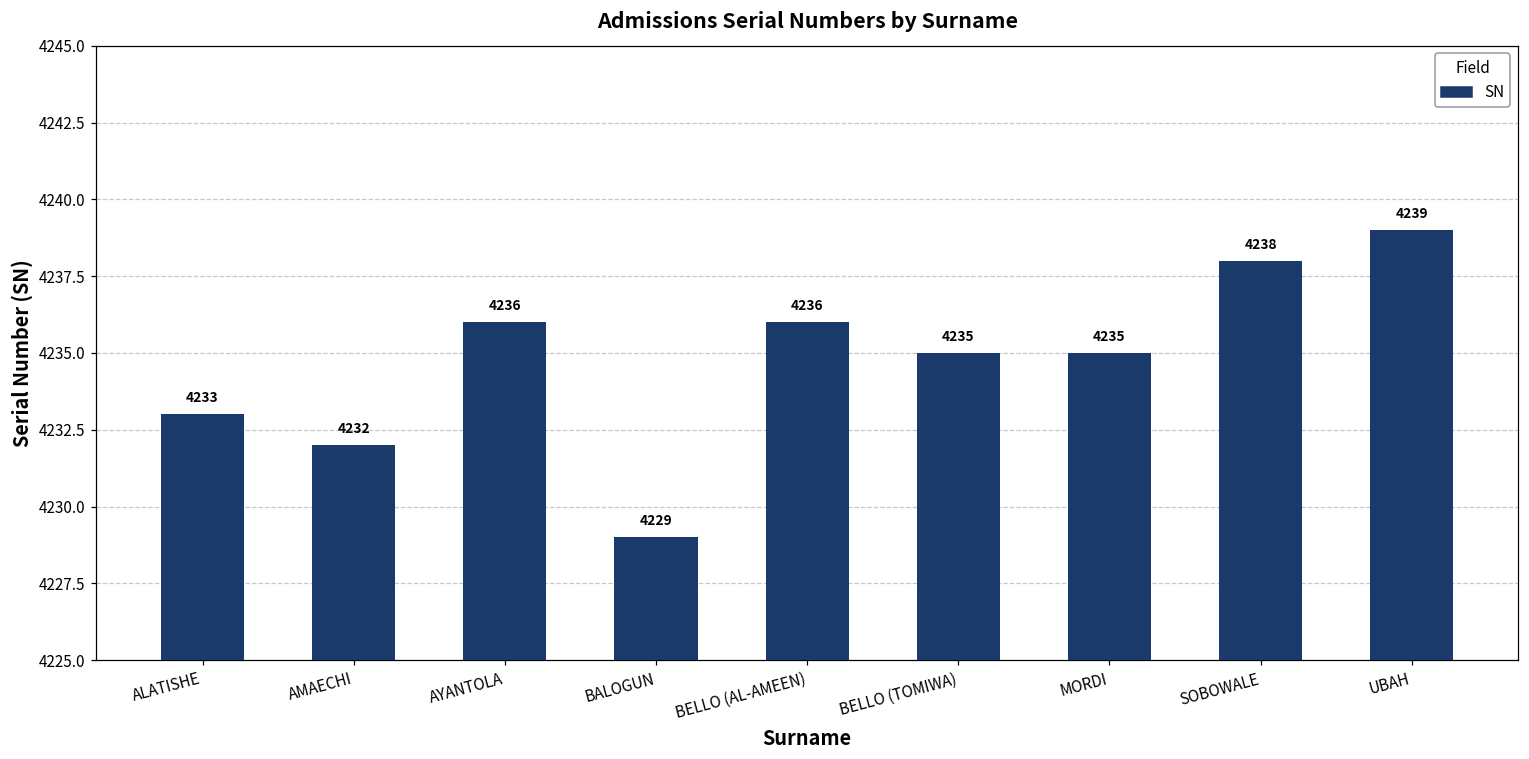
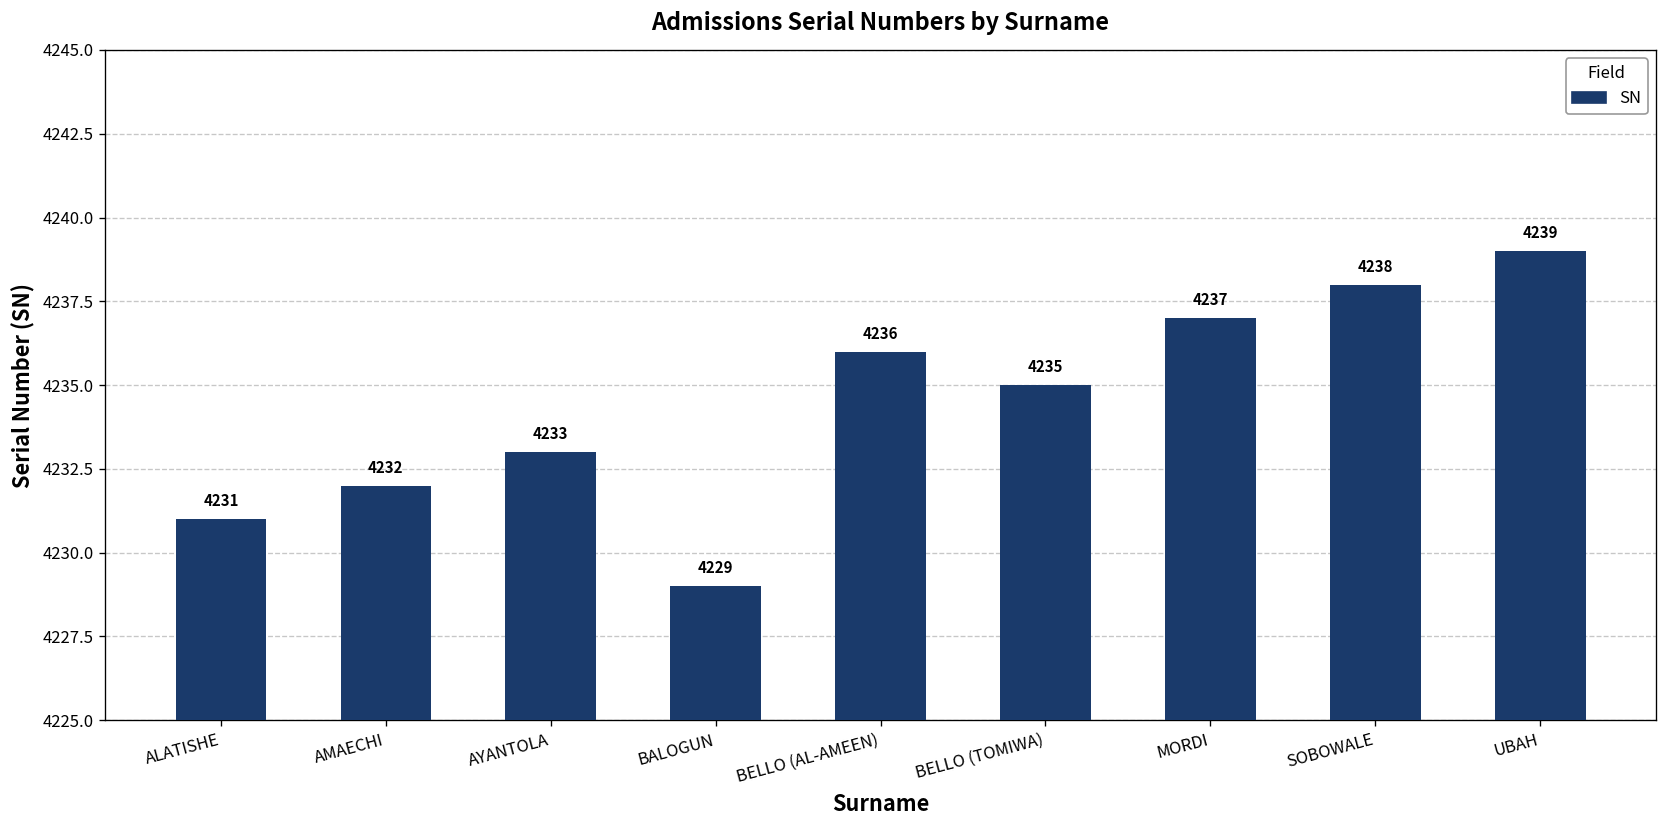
ALATISHE: 4233 -> 4231
AYANTOLA: 4236 -> 4233
MORDI: 4235 -> 4237
